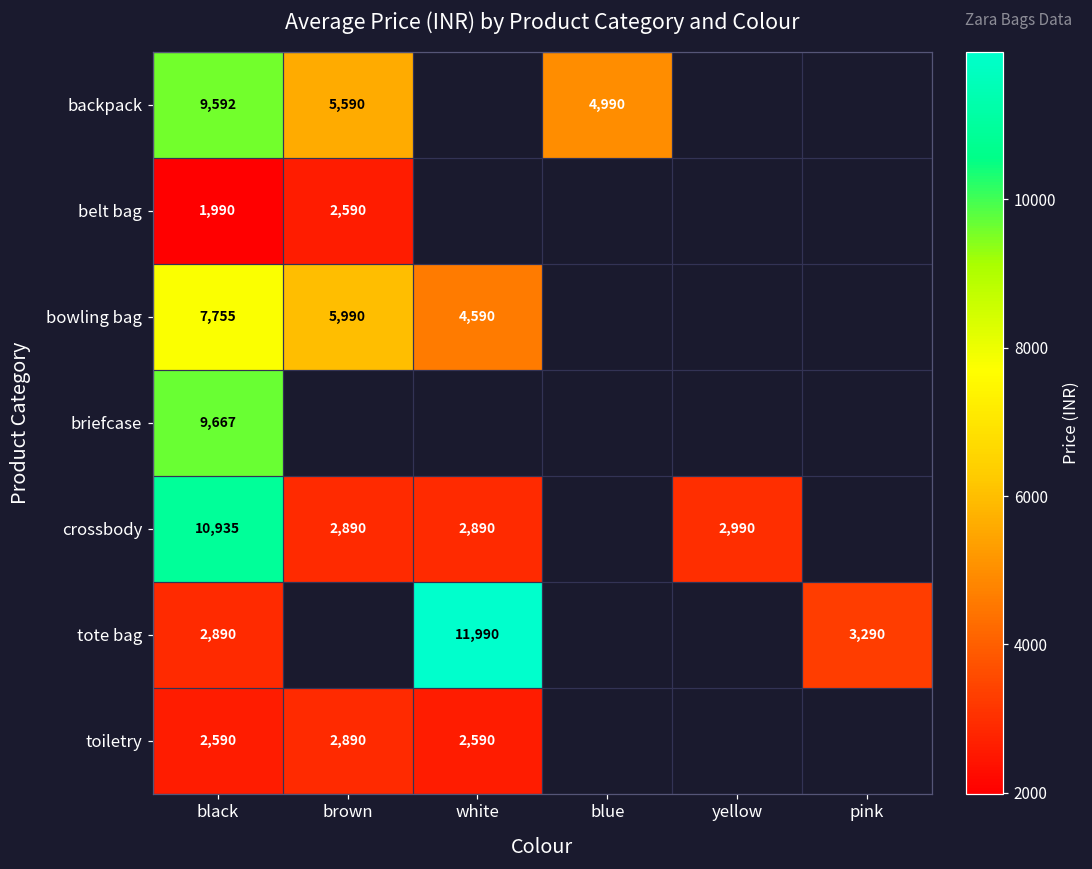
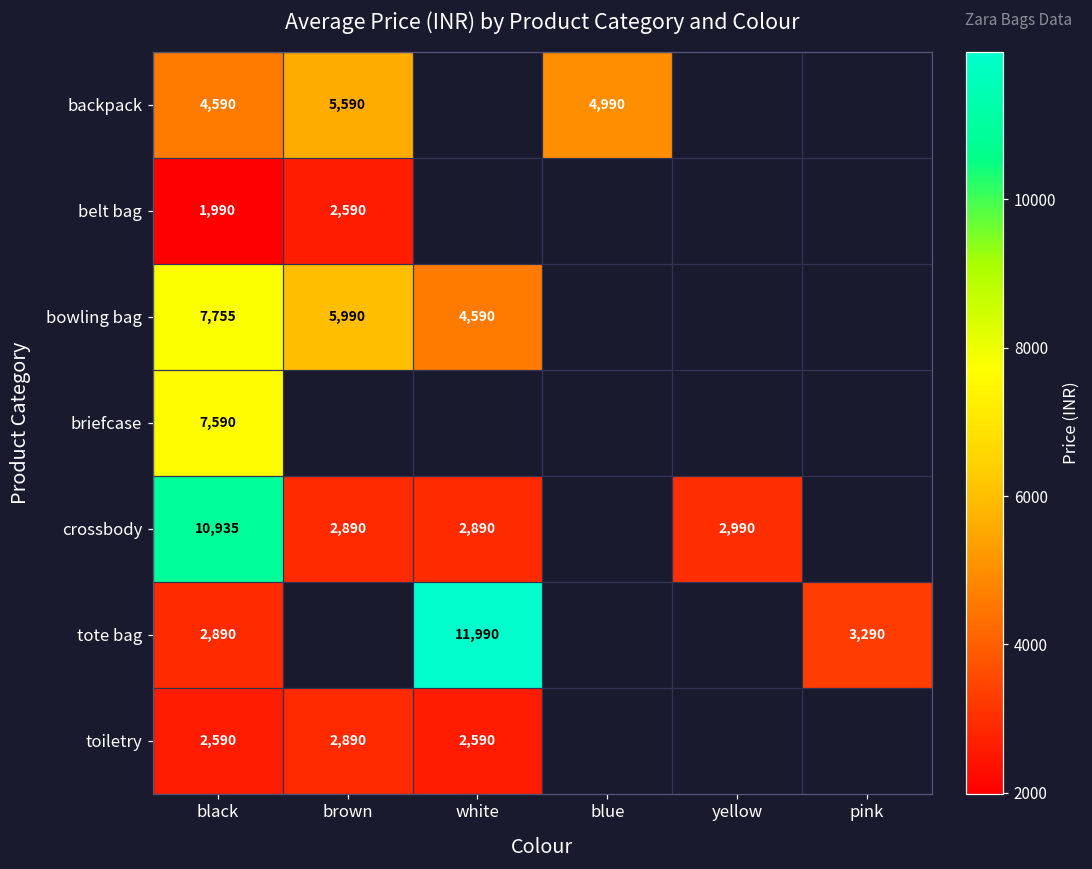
backpack, black: 9,592 -> 4,590
briefcase, black: 9,667 -> 7,590
